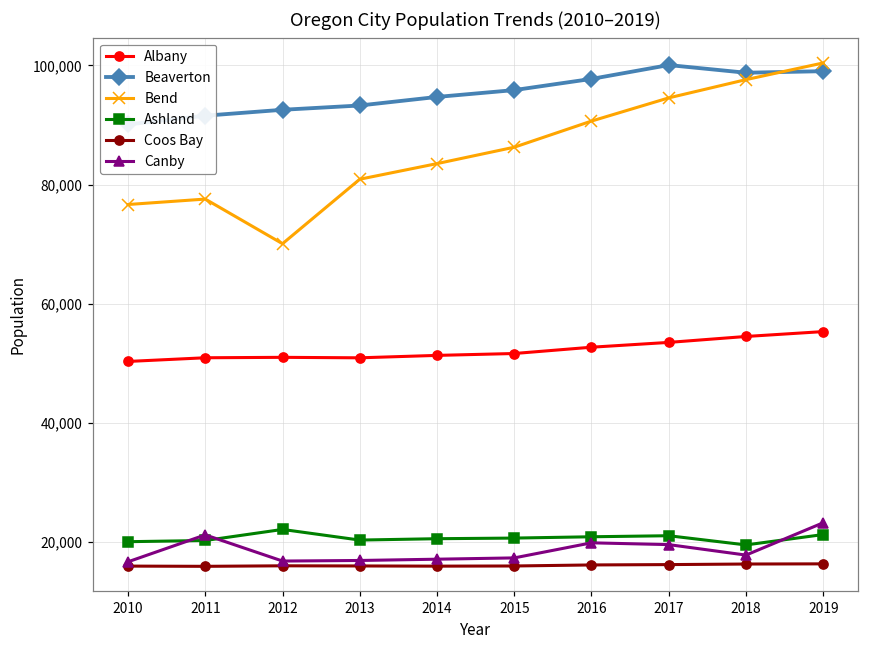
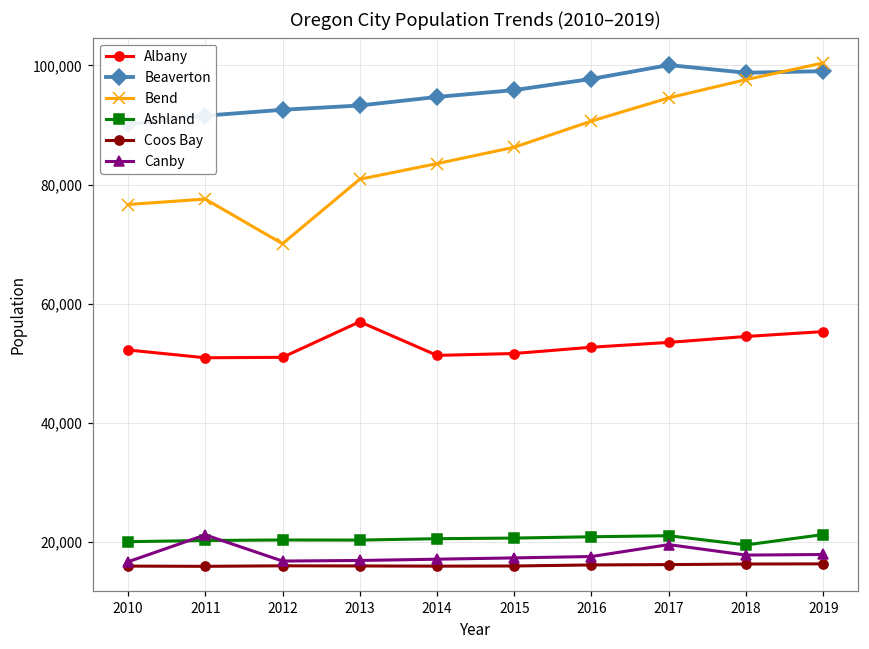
Albany, 2010: 50,000 -> 52,000
Ashland, 2012: 22,000 -> 20,000
Albany, 2013: 51,000 -> 57,000
Canby, 2016: 20,000 -> 18,000
Canby, 2019: 23,000 -> 18,000
